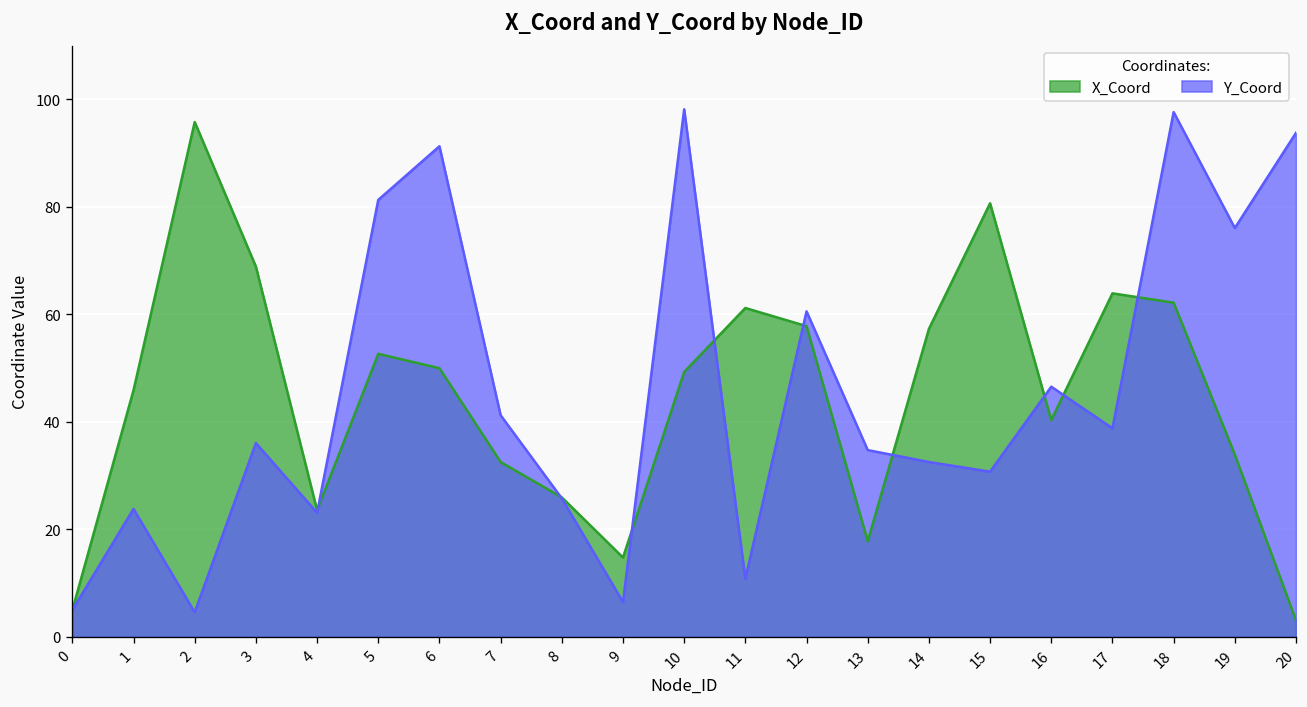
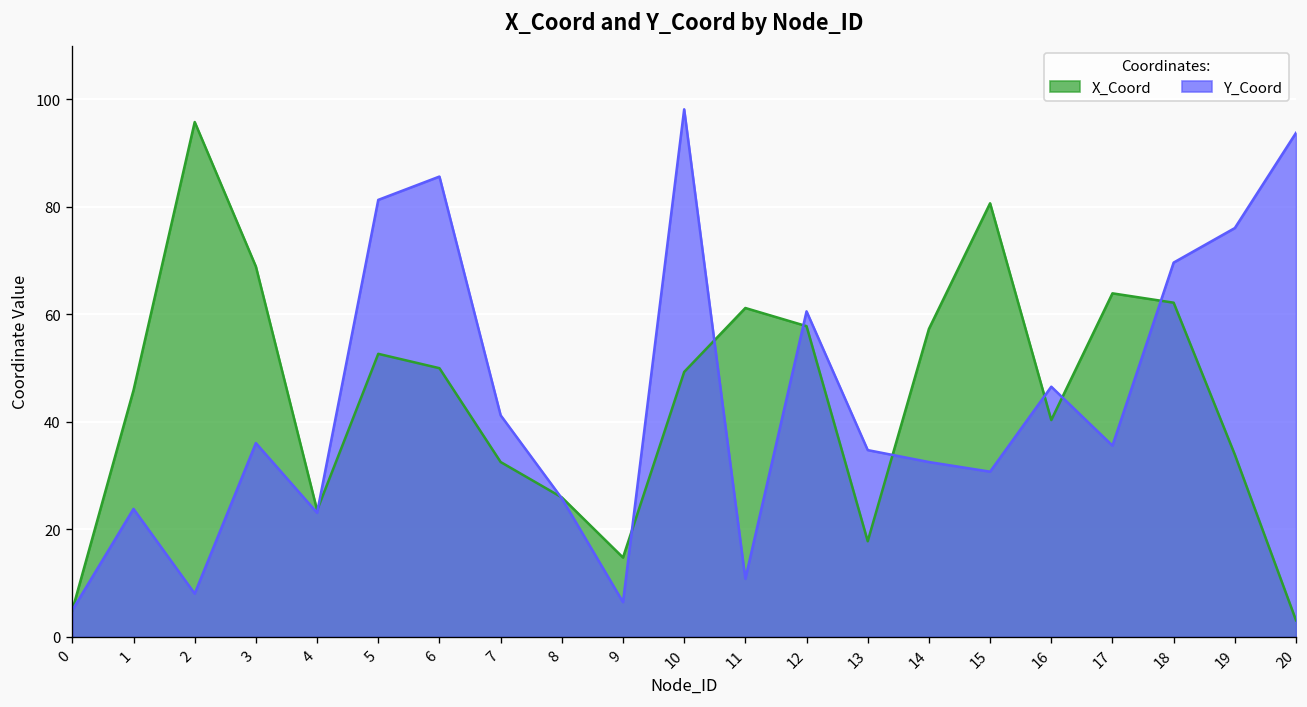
Y_Coord, 2: 5 -> 8
Y_Coord, 6: 91 -> 86
Y_Coord, 17: 39 -> 36
Y_Coord, 18: 98 -> 70
